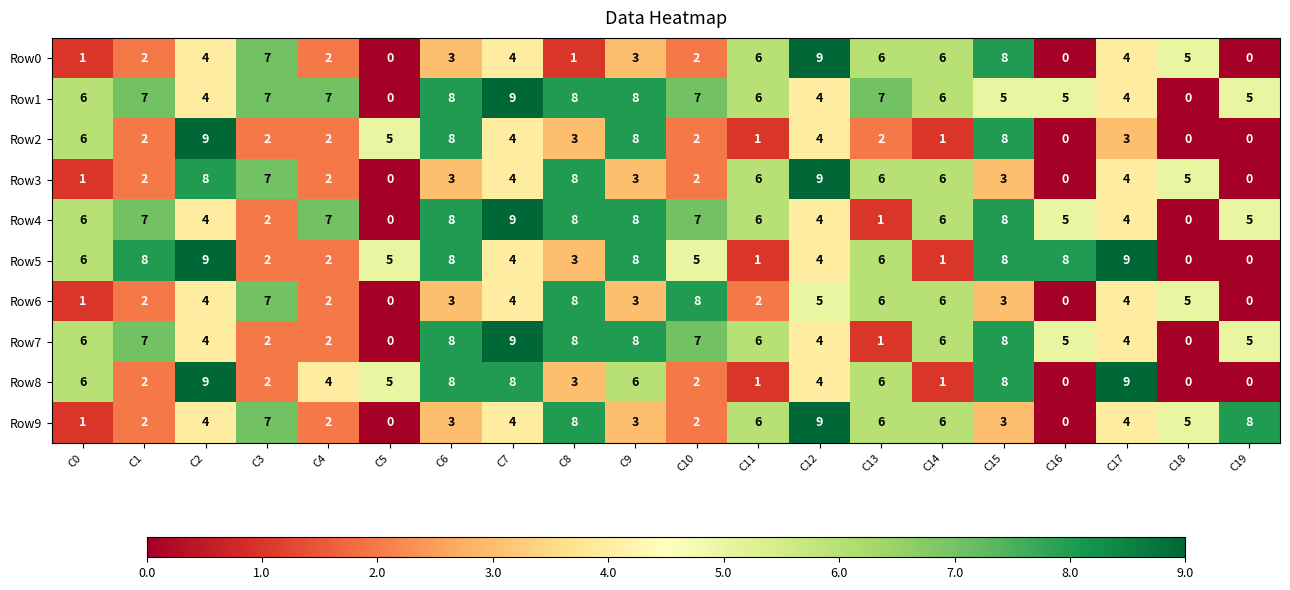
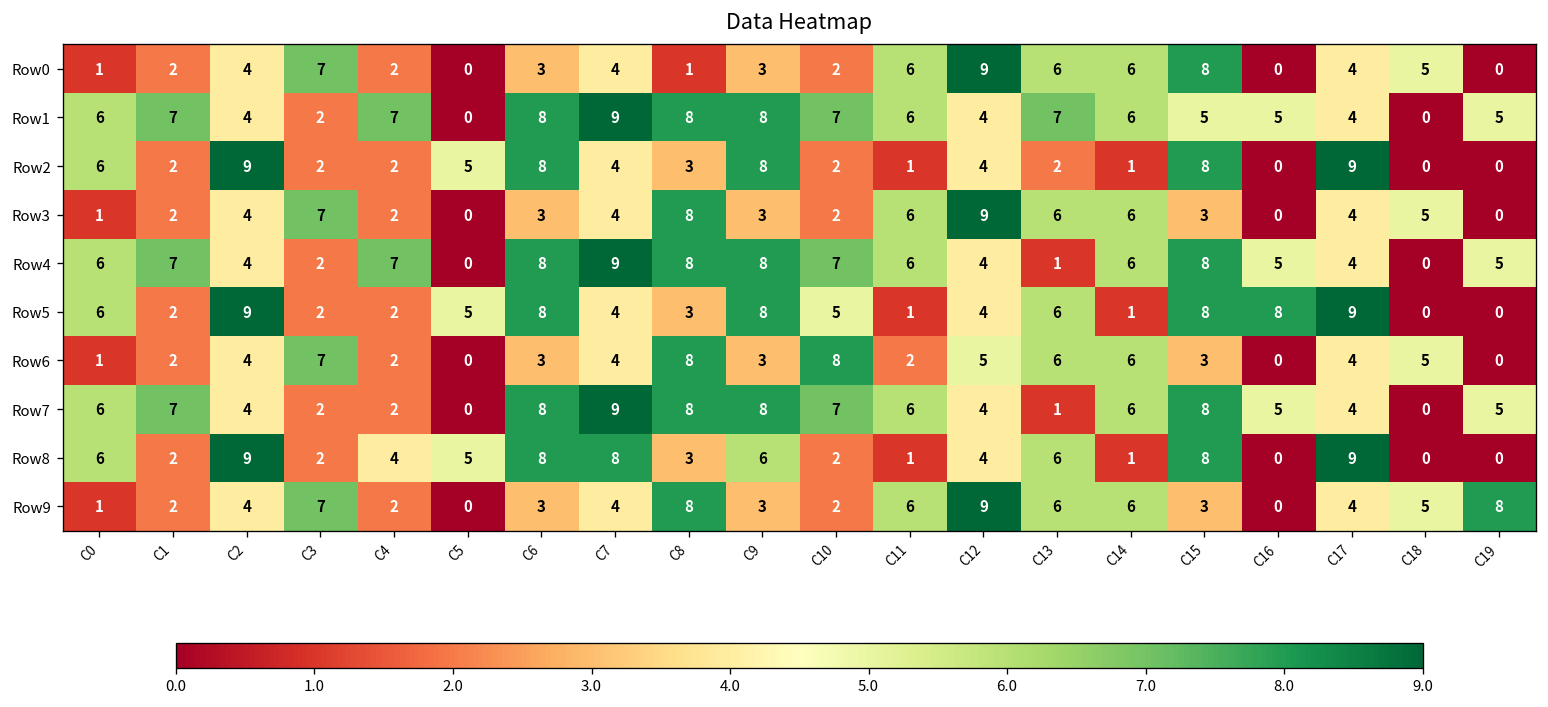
Row1, C3: 7 -> 2
Row2, C17: 3 -> 9
Row3, C2: 8 -> 4
Row5, C1: 8 -> 2
